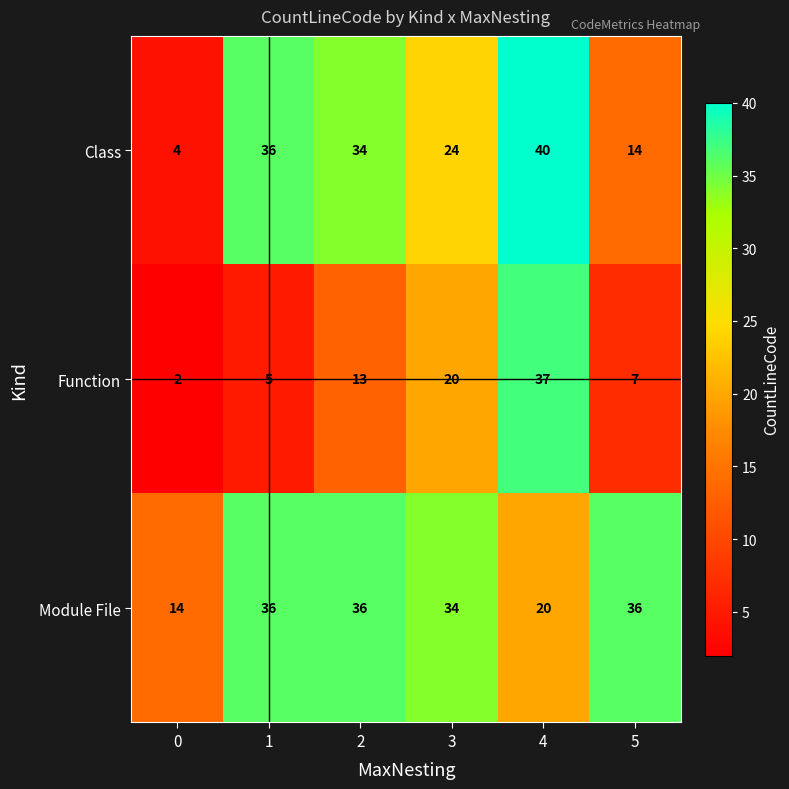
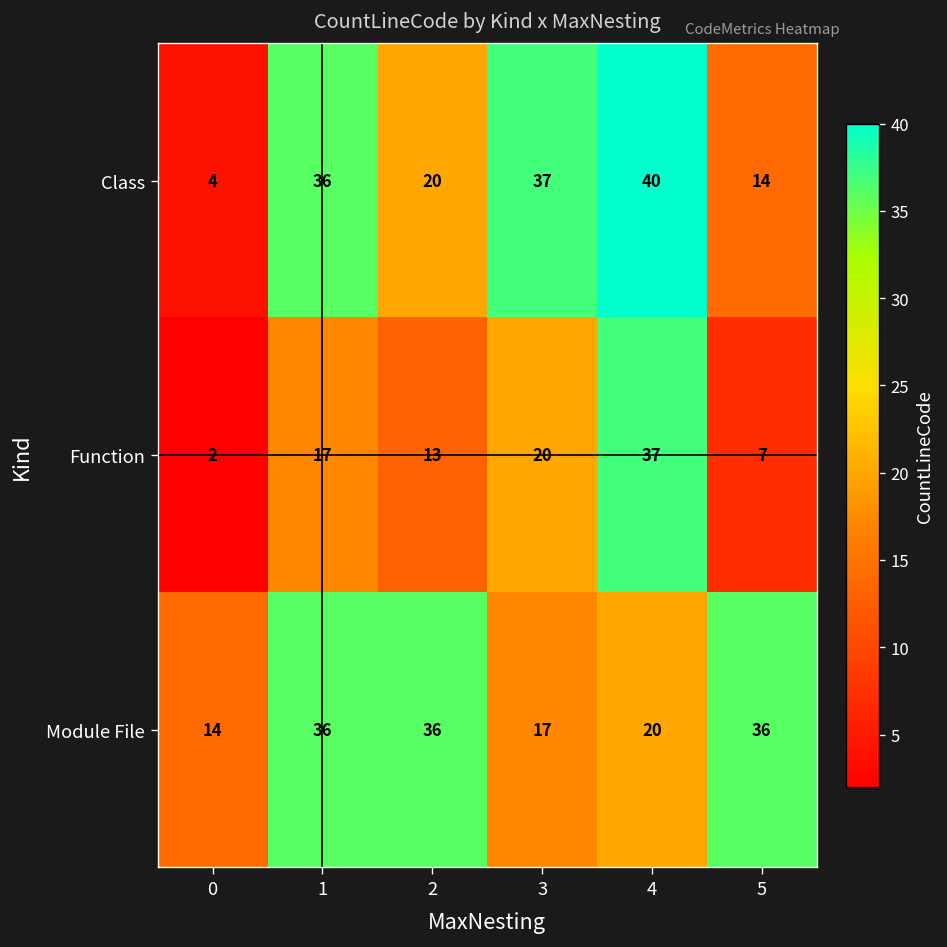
Class, 2: 34 -> 20
Class, 3: 24 -> 37
Function, 1: 5 -> 17
Module File, 3: 34 -> 17
